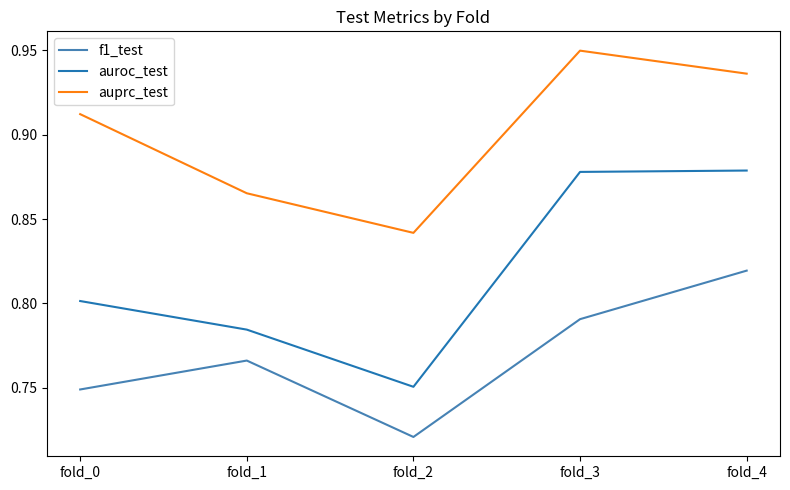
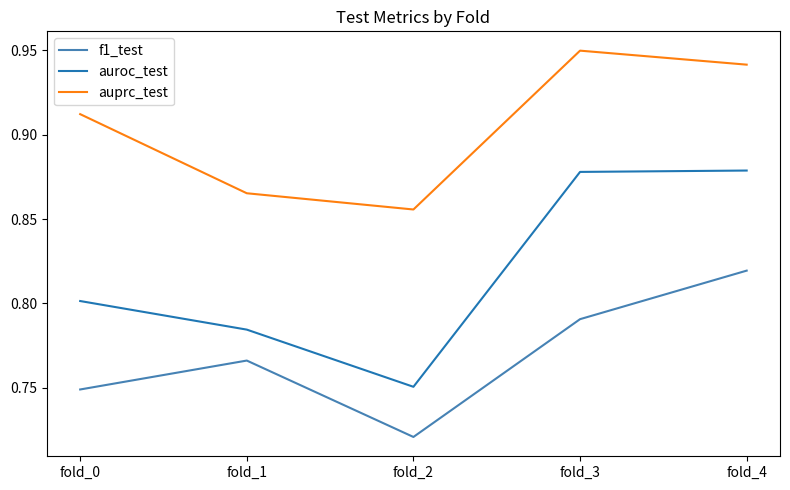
auprc_test, fold_2: 0.842 -> 0.856
auprc_test, fold_4: 0.936 -> 0.941
